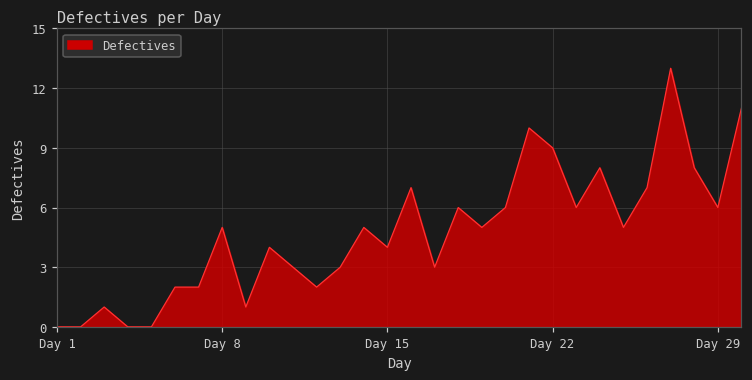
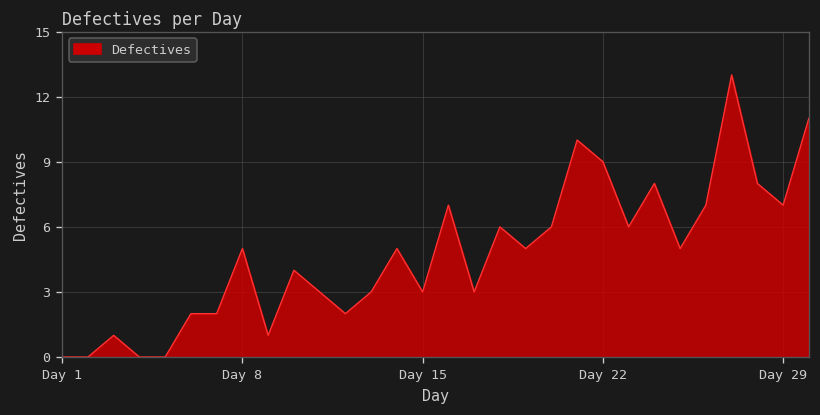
Day 15: 4 -> 3
Day 29: 6 -> 7
